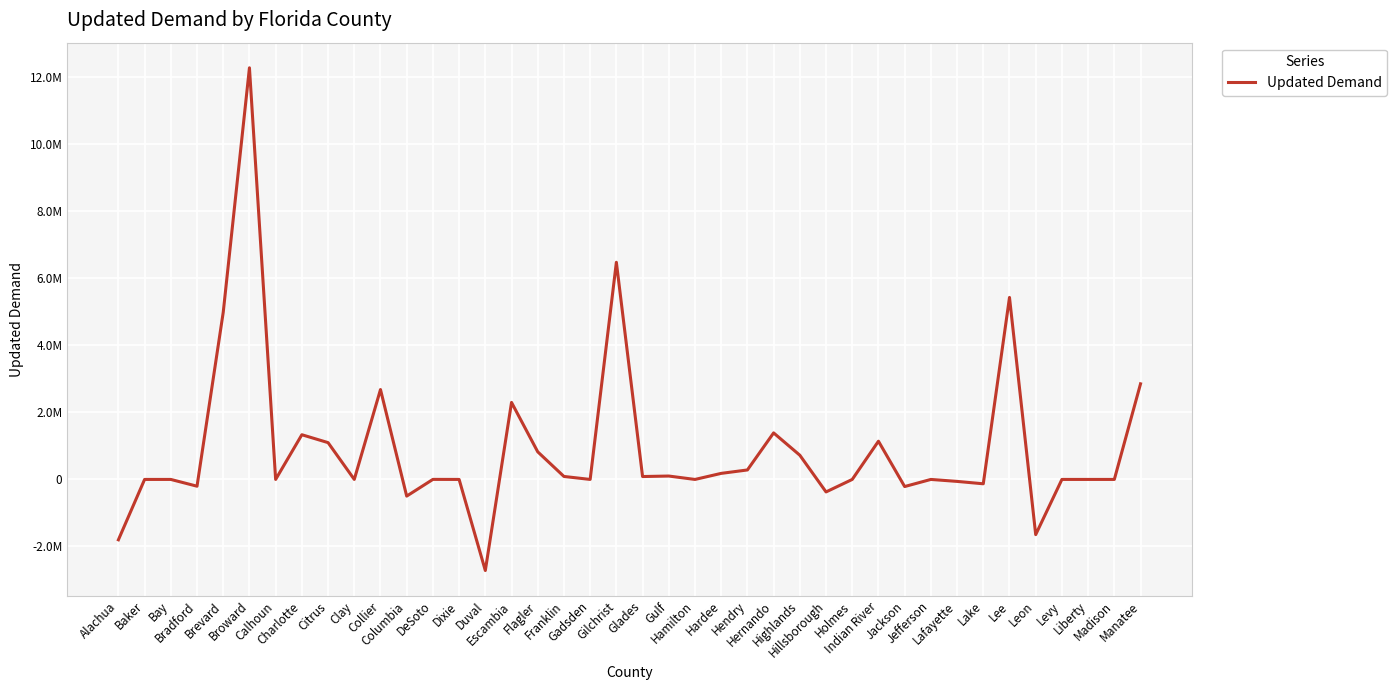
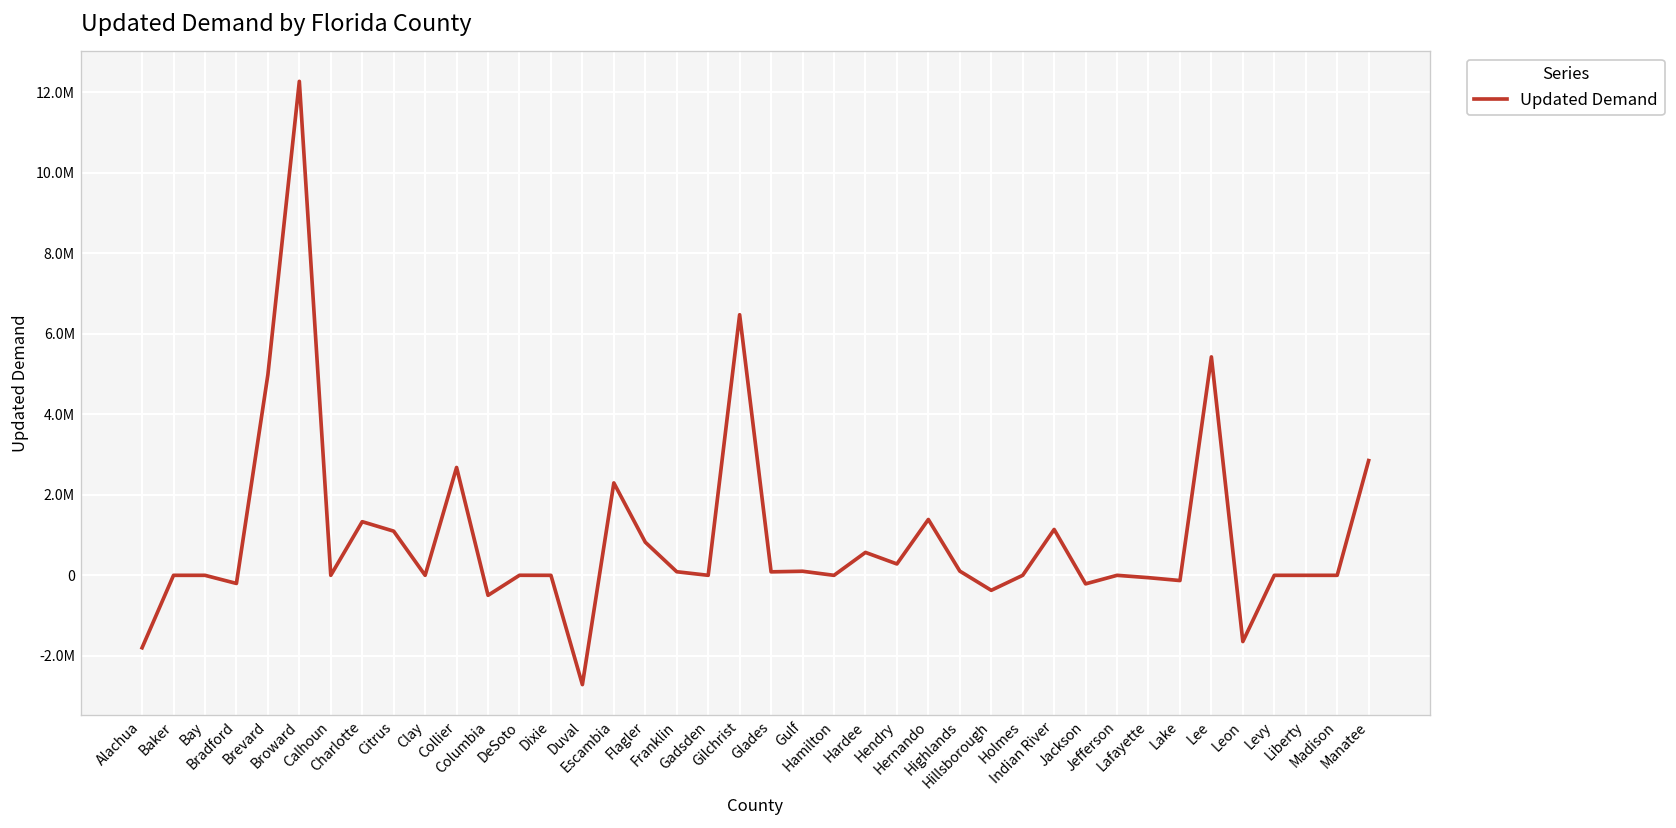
Hardee: 200000 -> 600000
Highlands: 700000 -> 100000
